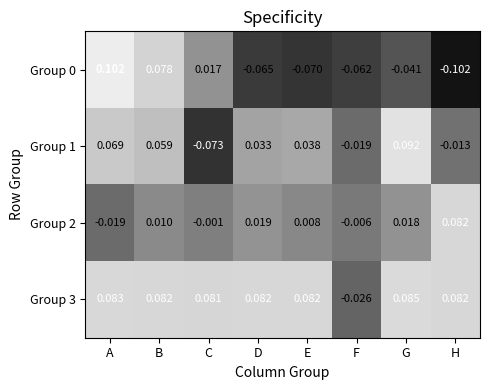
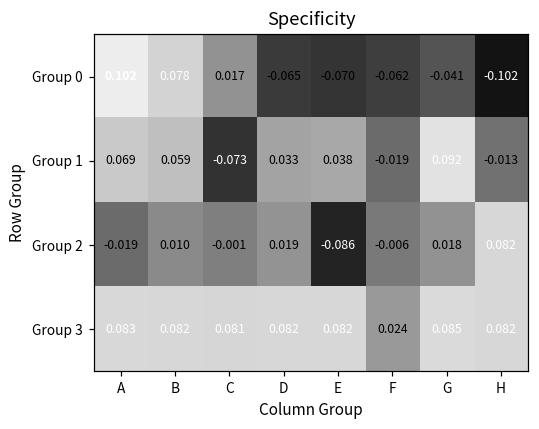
Group 2, E: 0.008 -> -0.086
Group 3, F: -0.026 -> 0.024
